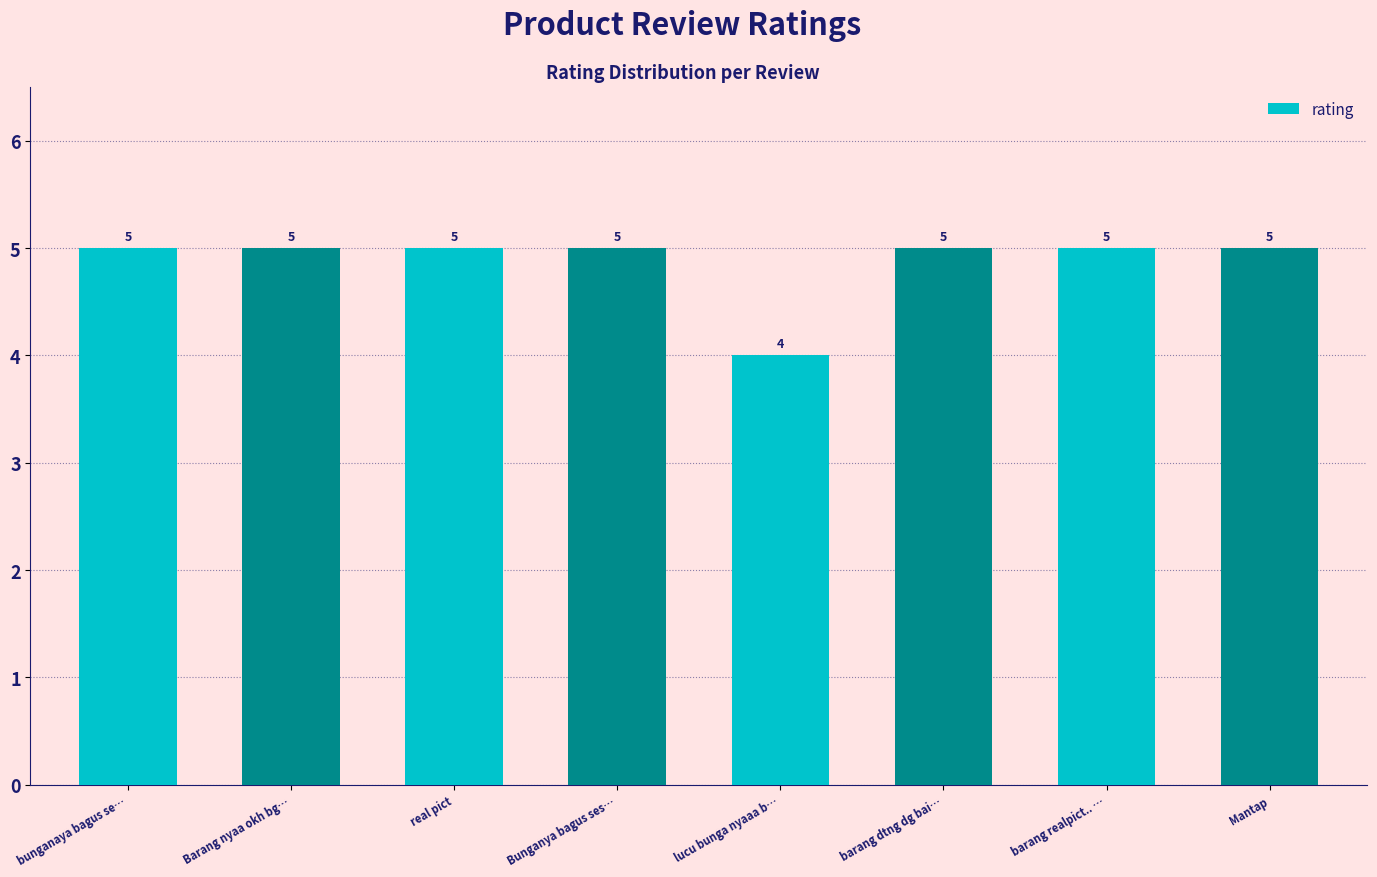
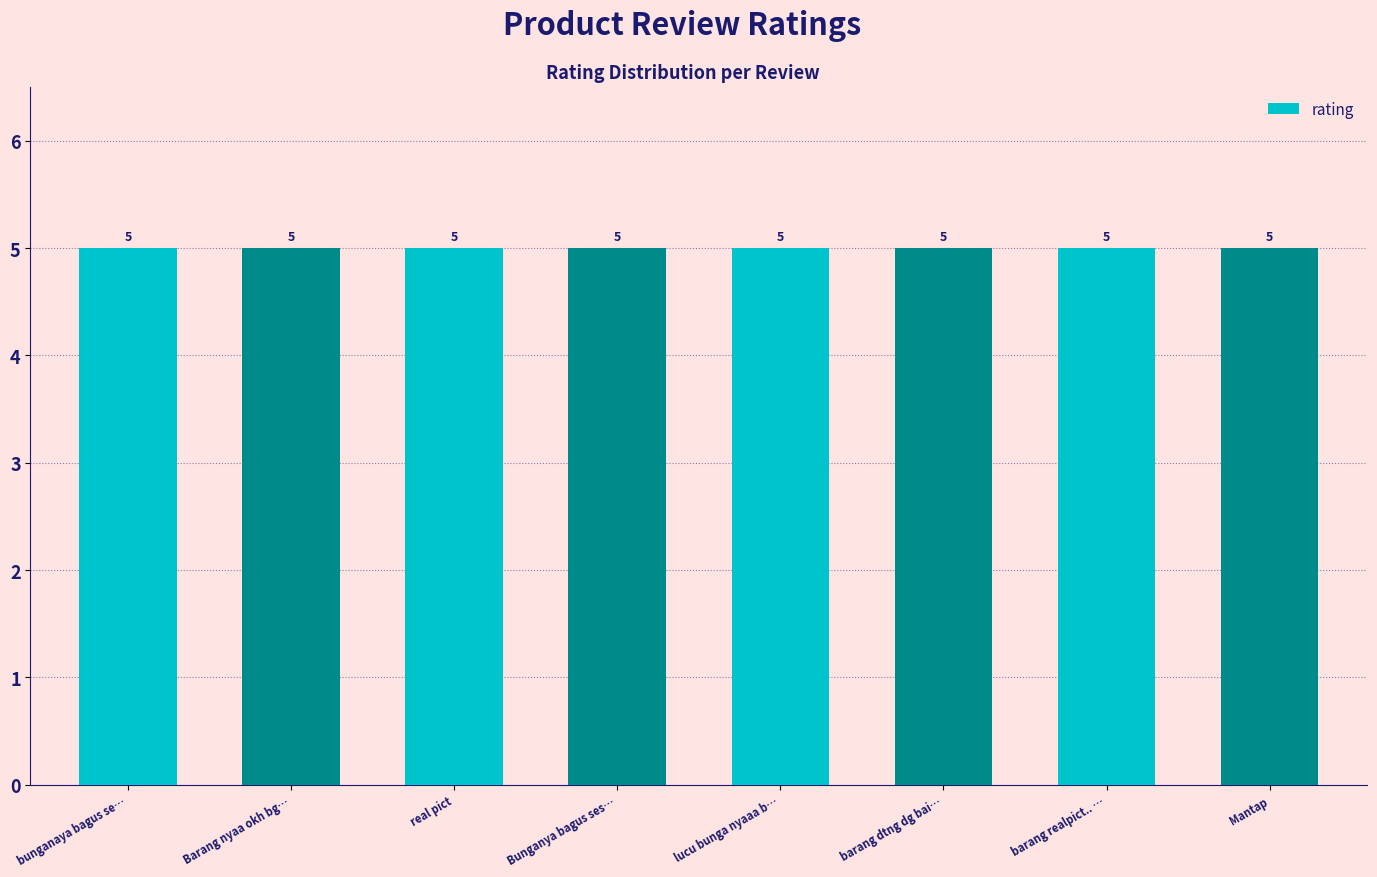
lucu bunga nyaaa b…: 4 -> 5
